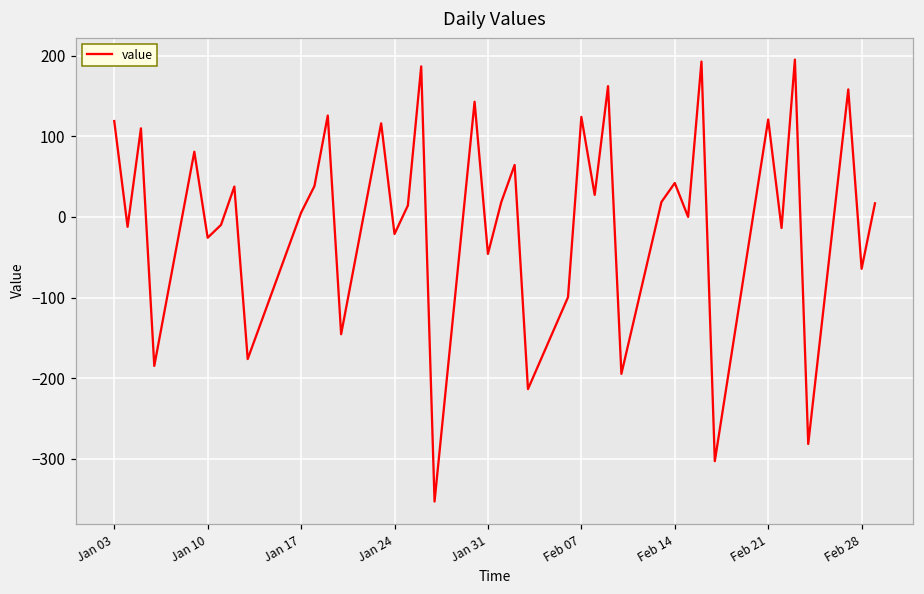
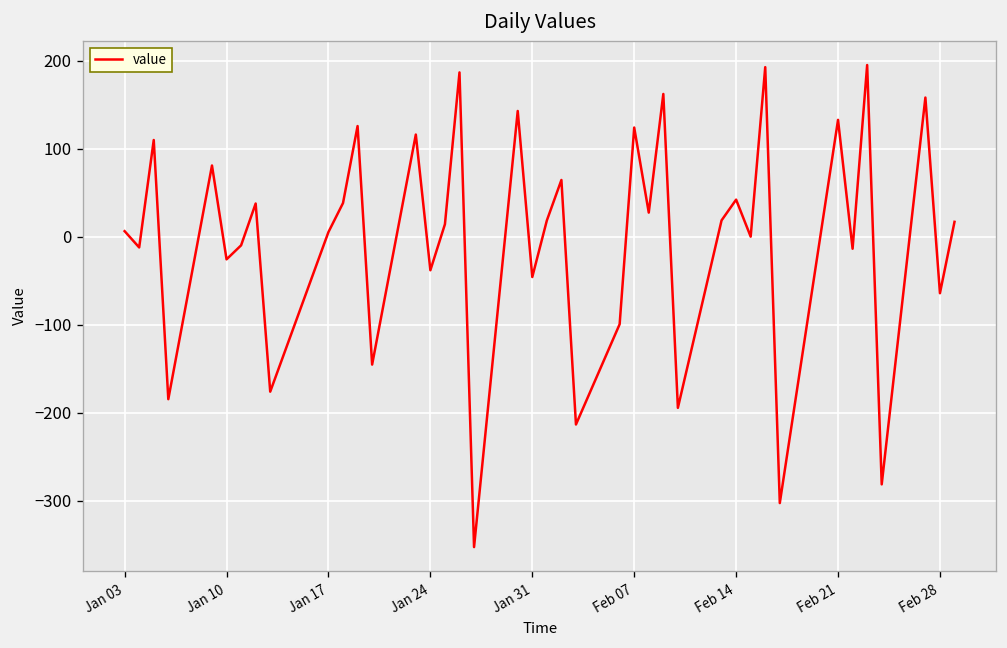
Jan 03: 120 -> 10
Jan 24: -20 -> -40
Feb 21: 120 -> 130
